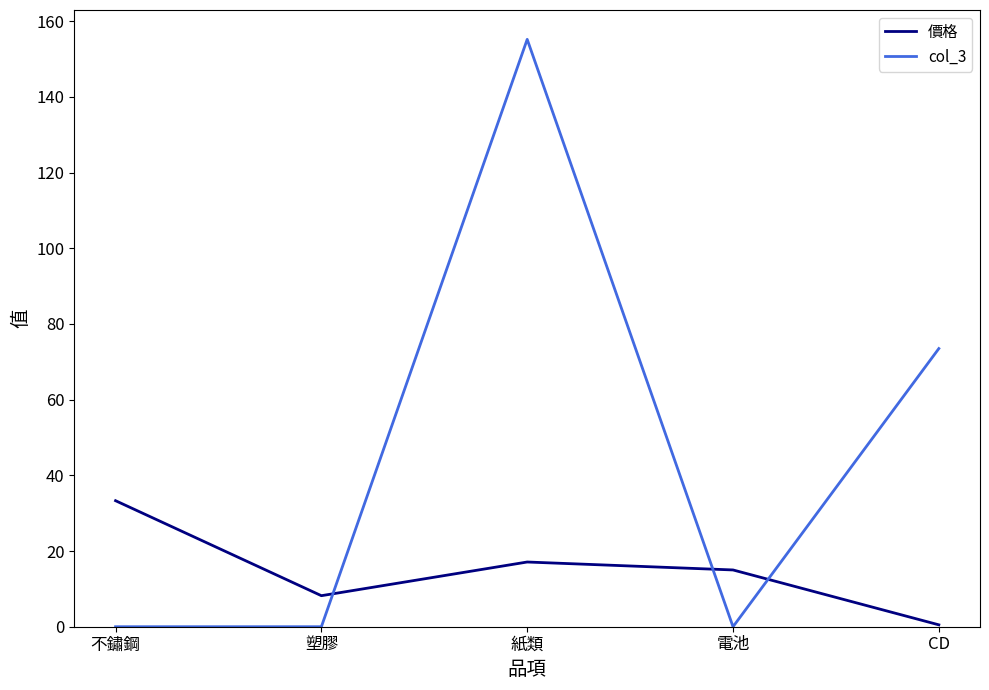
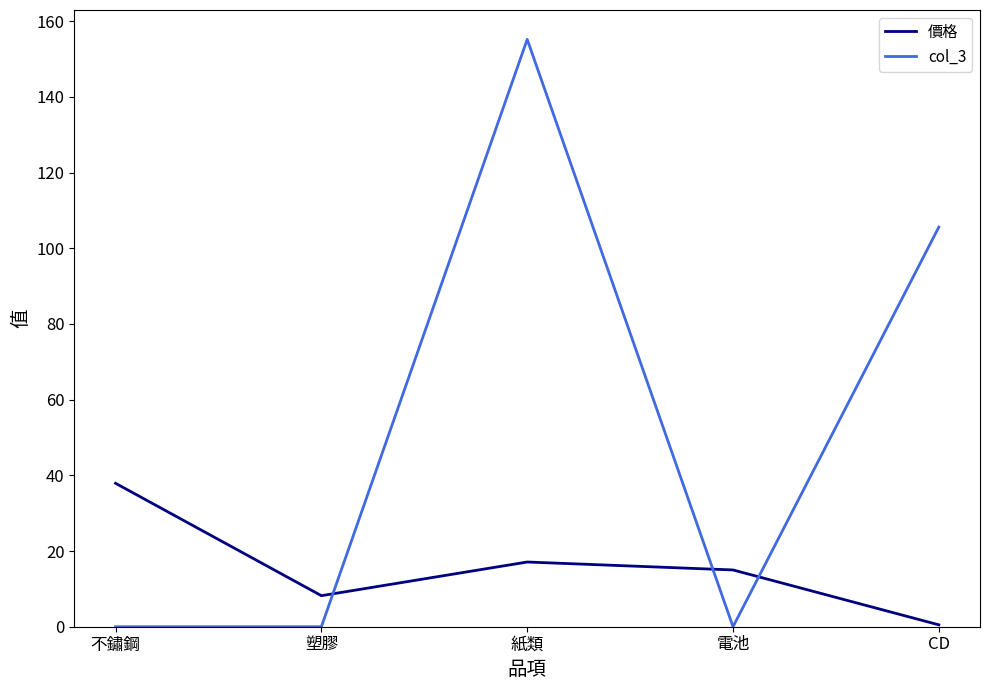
價格, 不鏽鋼: 33 -> 38
col_3, CD: 74 -> 106
